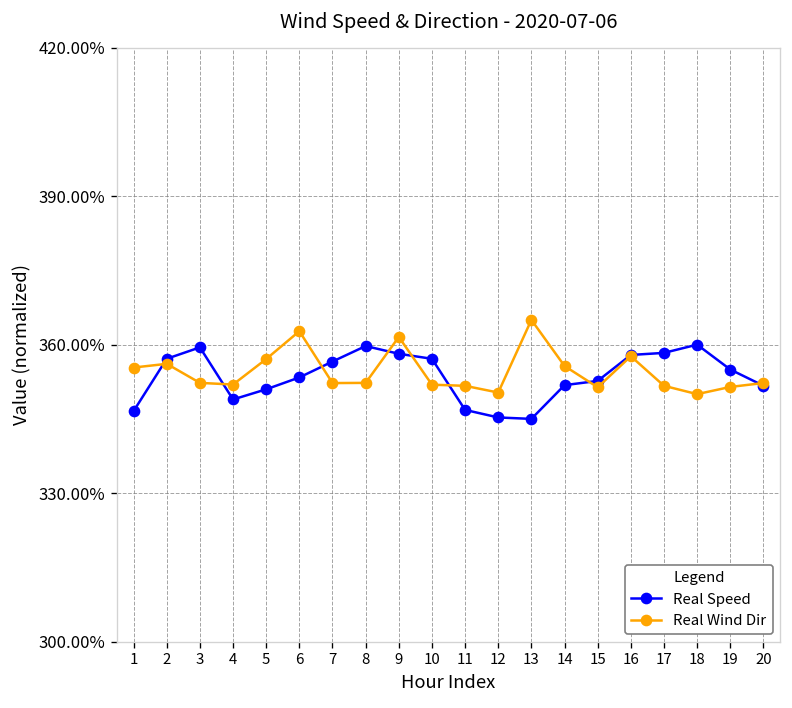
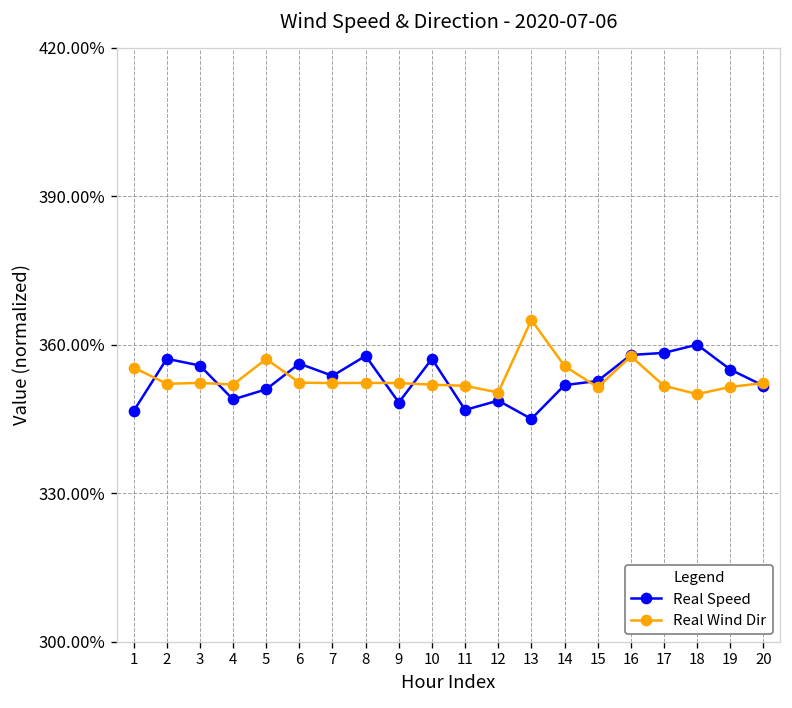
Real Wind Dir, 2: 356% -> 352%
Real Speed, 3: 359% -> 356%
Real Speed, 6: 353% -> 356%
Real Wind Dir, 6: 363% -> 352%
Real Speed, 7: 357% -> 354%
Real Speed, 8: 360% -> 358%
Real Speed, 9: 358% -> 348%
Real Wind Dir, 9: 362% -> 352%
Real Speed, 12: 345% -> 349%
